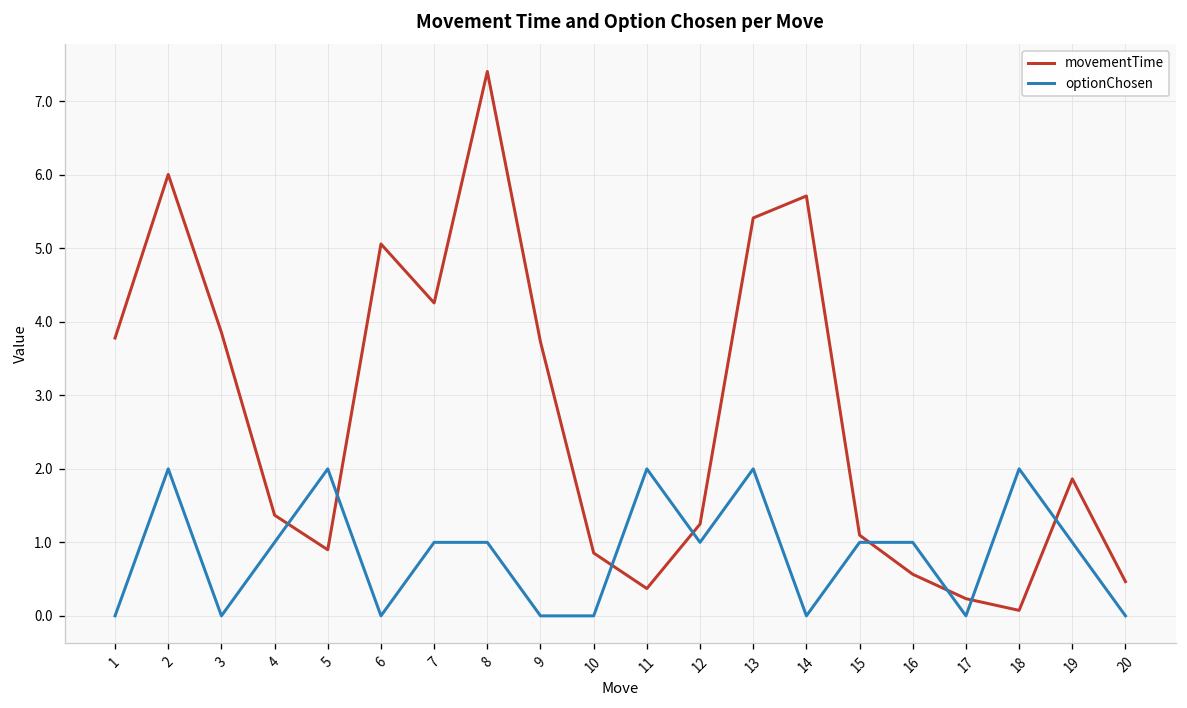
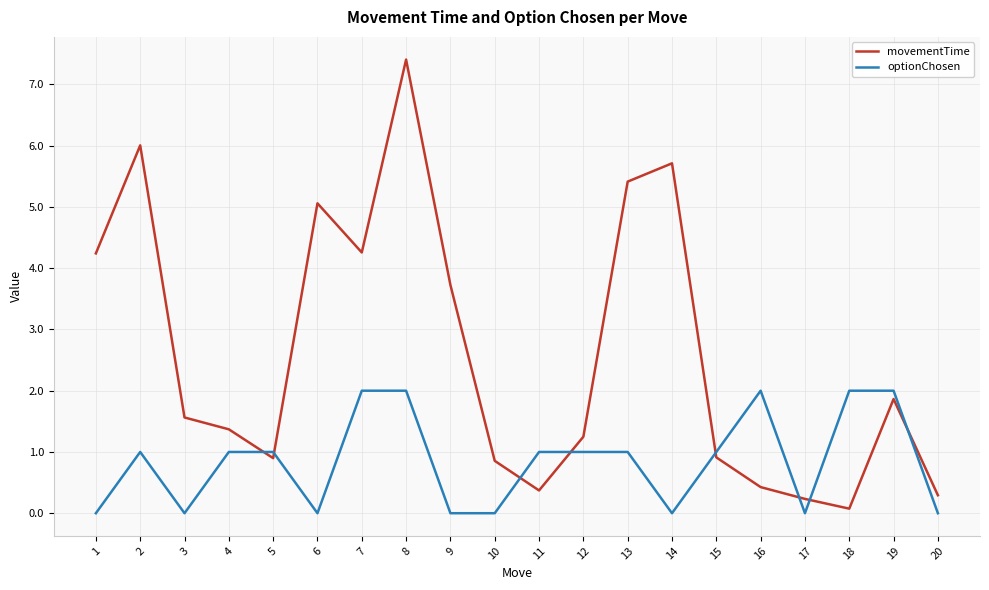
movementTime, 1: 3.8 -> 4.2
optionChosen, 2: 2 -> 1
movementTime, 3: 3.9 -> 1.6
optionChosen, 5: 2 -> 1
optionChosen, 7: 1 -> 2
optionChosen, 8: 1 -> 2
optionChosen, 11: 2 -> 1
optionChosen, 13: 2 -> 1
movementTime, 15: 1.1 -> 0.9
movementTime, 16: 0.6 -> 0.4
optionChosen, 16: 1 -> 2
optionChosen, 19: 1 -> 2
movementTime, 20: 0.5 -> 0.3
